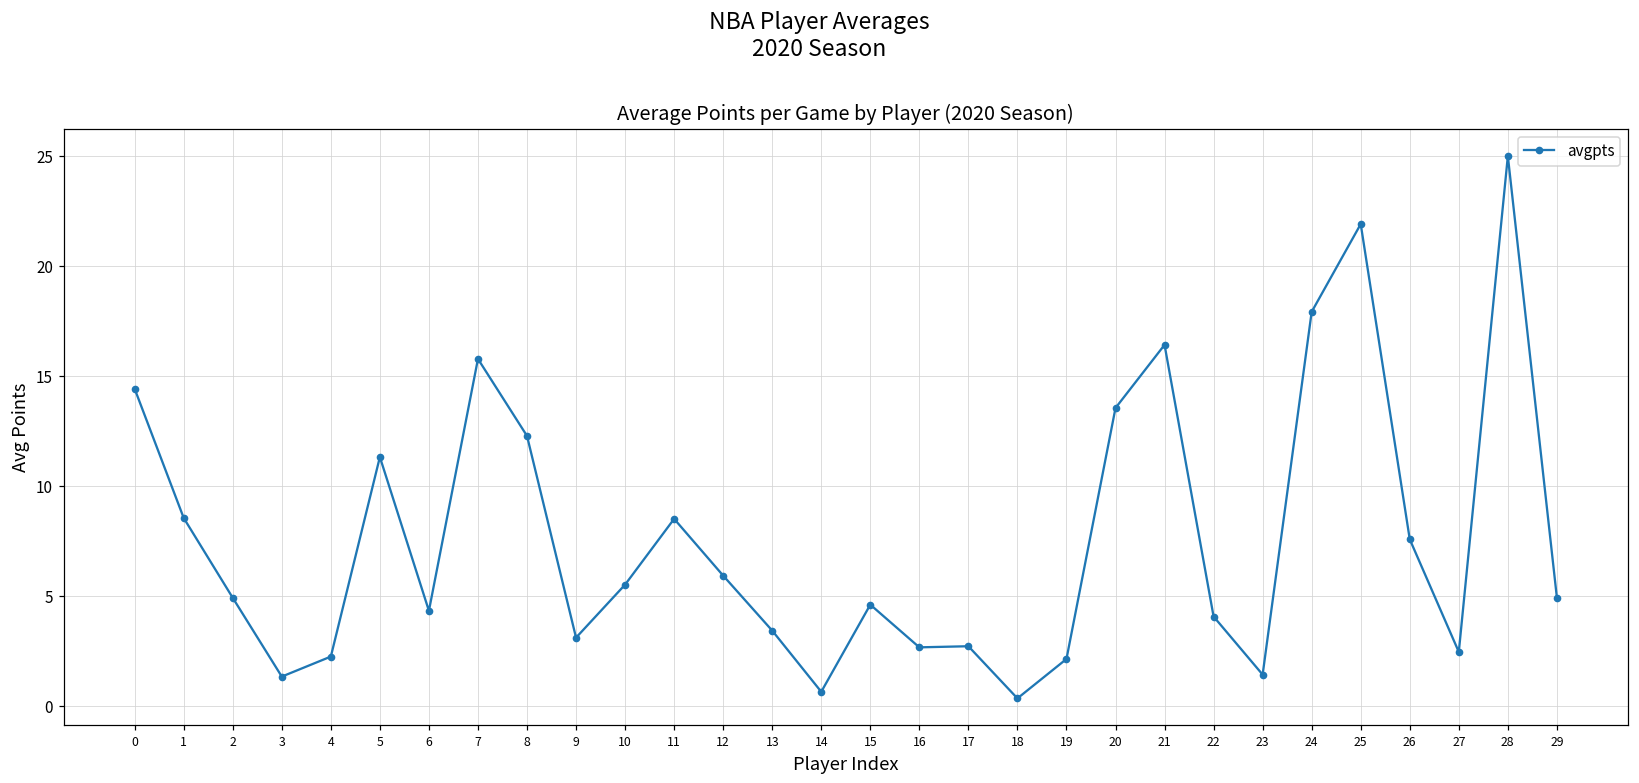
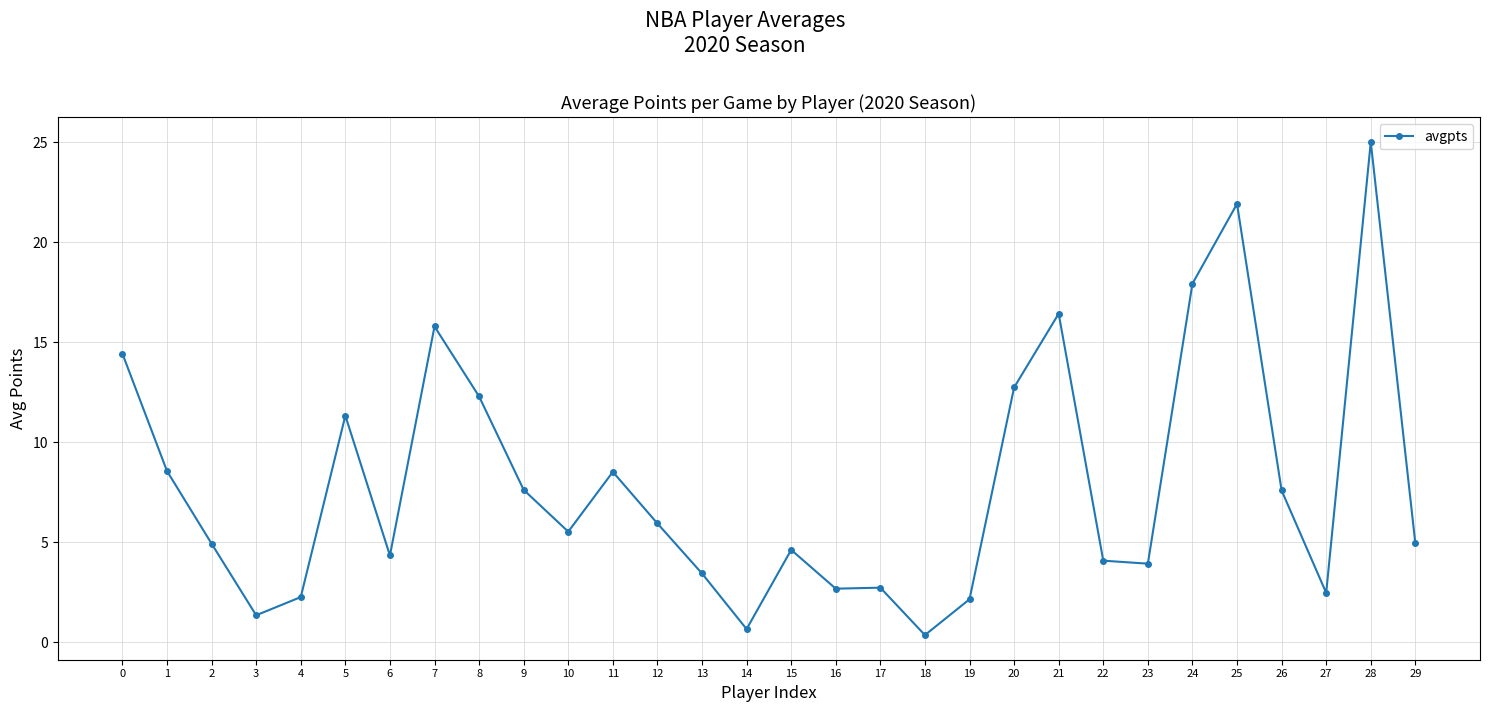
9: 3.1 -> 7.6
20: 13.6 -> 12.7
23: 1.4 -> 3.9
